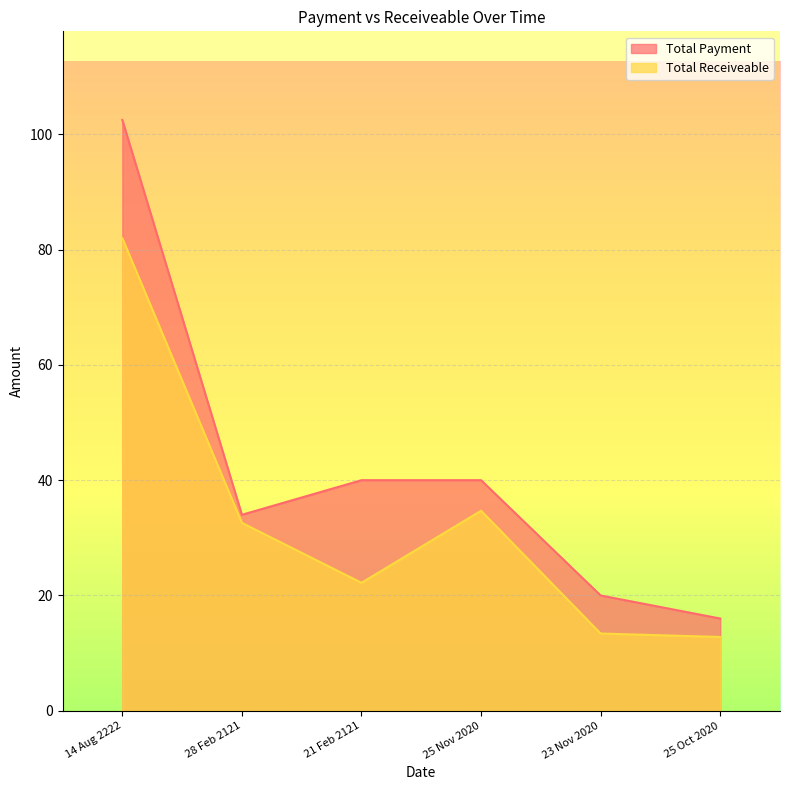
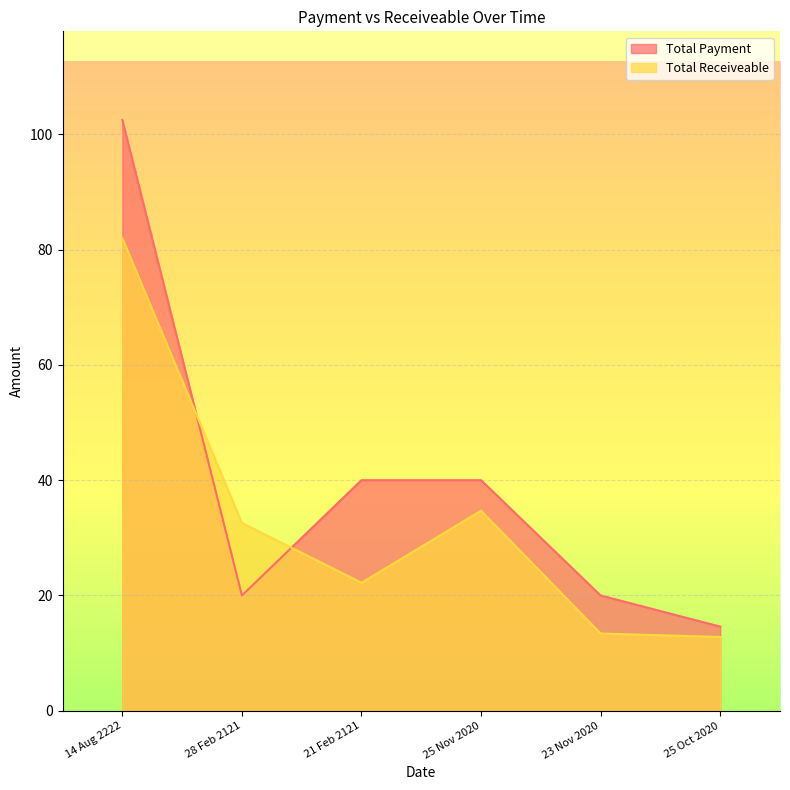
Total Payment, 28 Feb 2121: 34 -> 20
Total Payment, 25 Oct 2020: 16 -> 15
